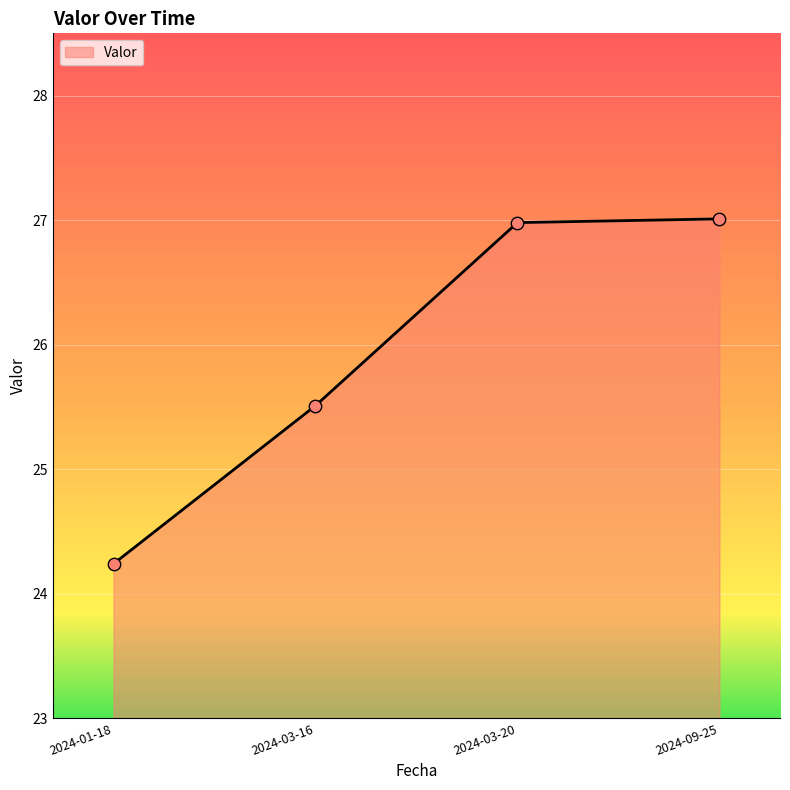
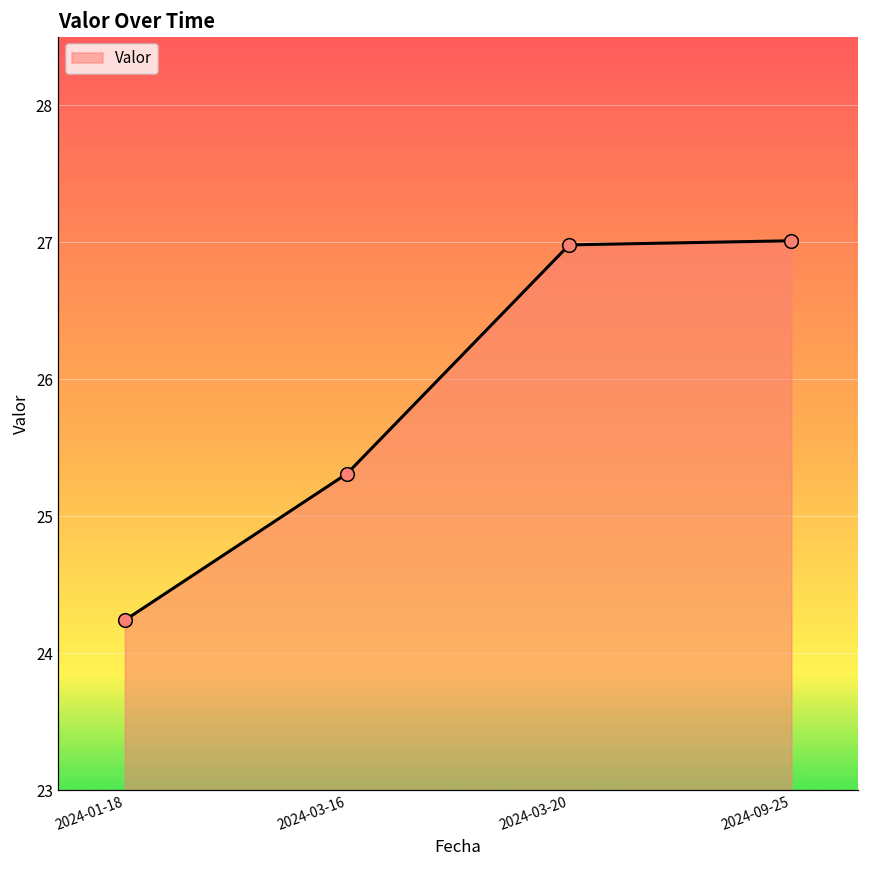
2024-03-16: 25.51 -> 25.31
